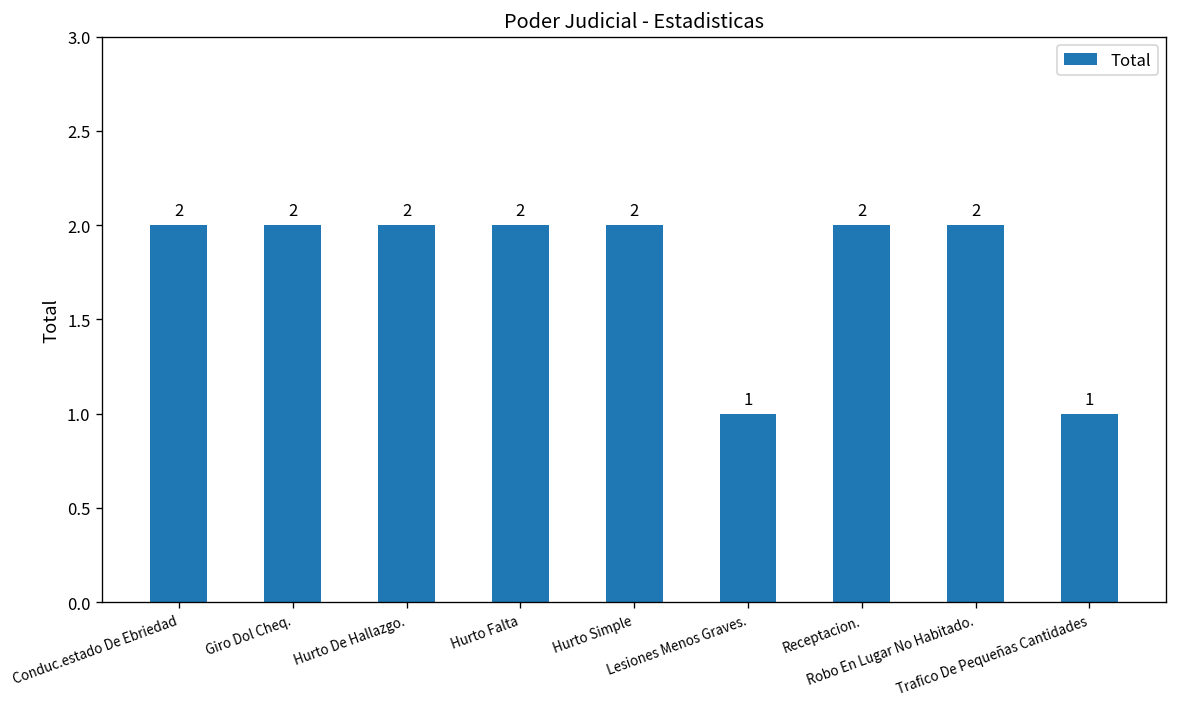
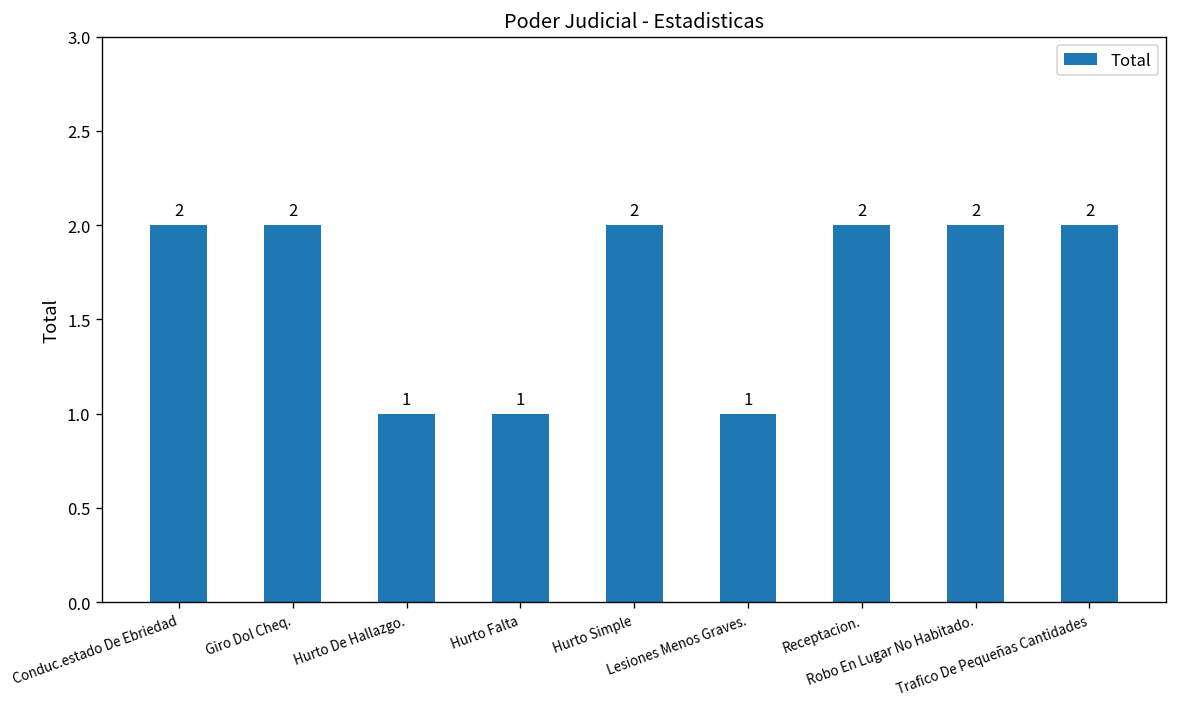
Hurto De Hallazgo.: 2 -> 1
Hurto Falta: 2 -> 1
Trafico De Pequeñas Cantidades: 1 -> 2
